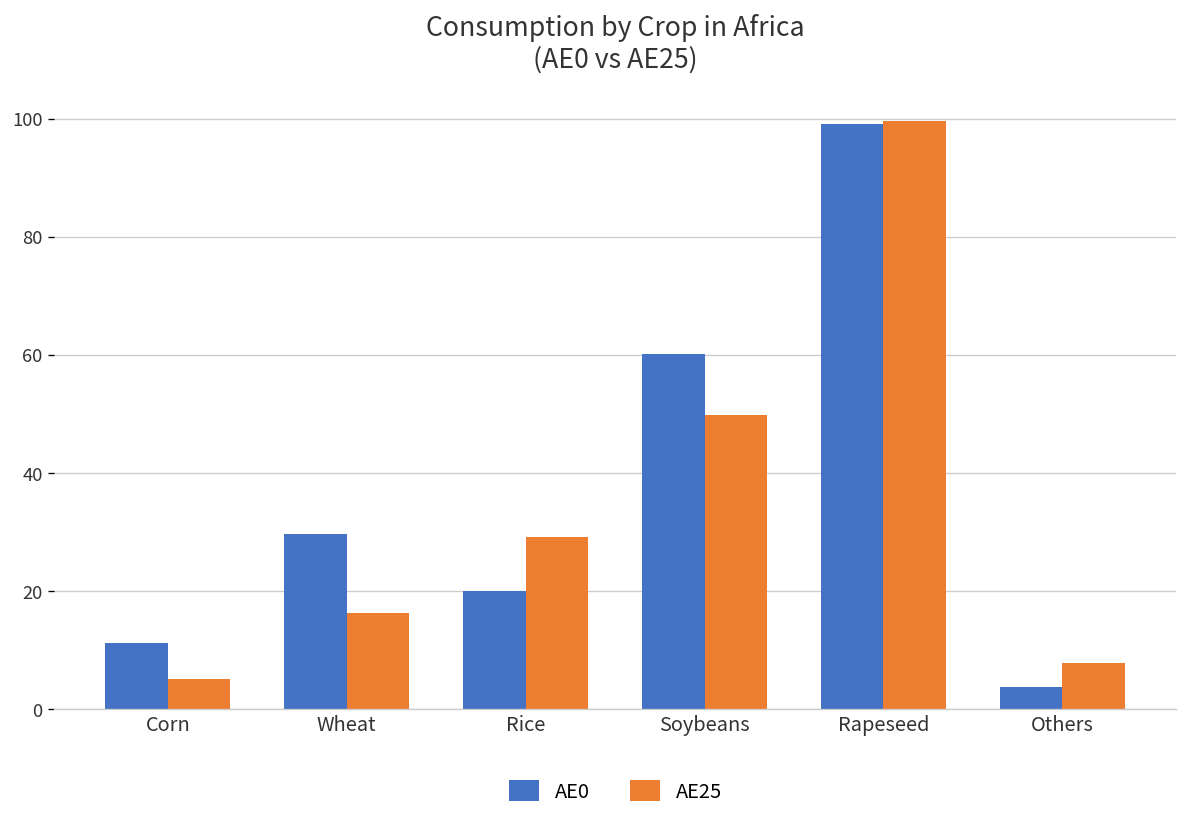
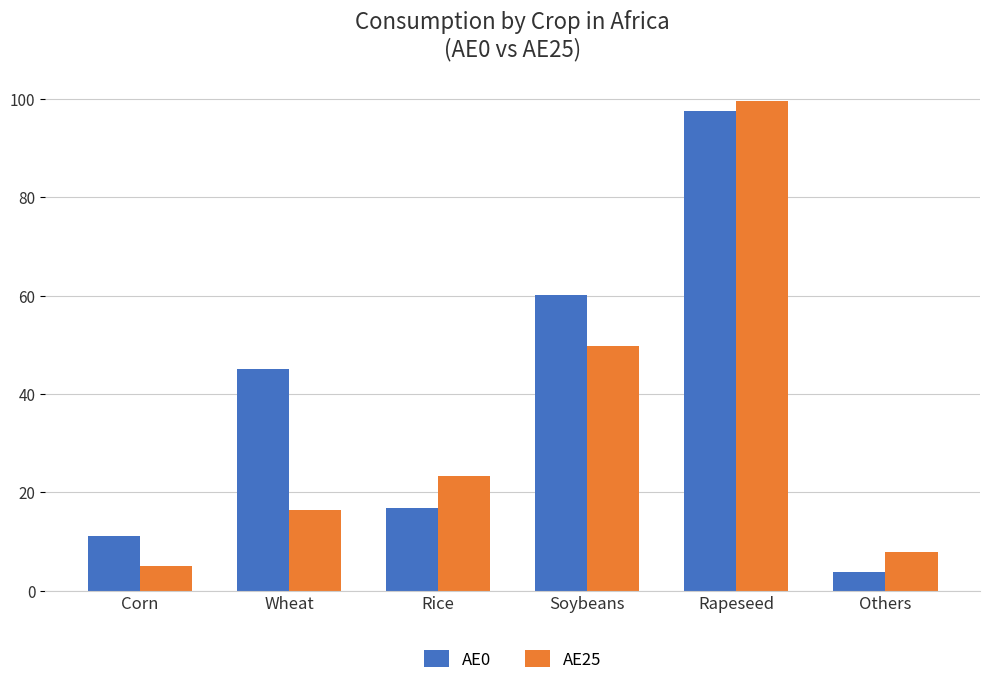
AE0, Wheat: 30 -> 45
AE0, Rice: 20 -> 17
AE25, Rice: 29 -> 23
AE0, Rapeseed: 99 -> 98
